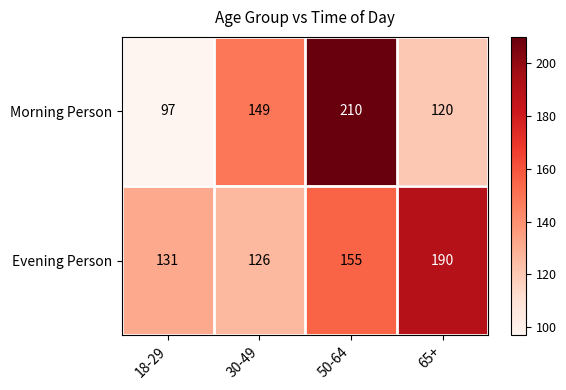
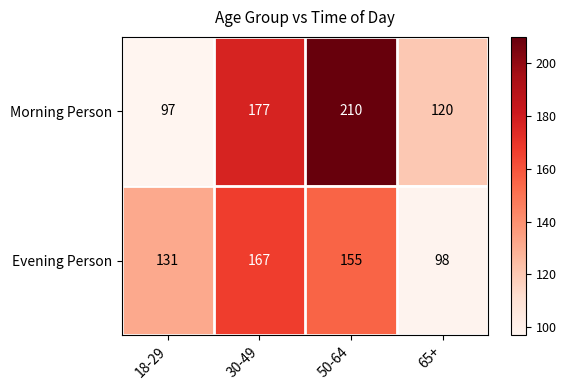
Morning Person, 30-49: 149 -> 177
Evening Person, 30-49: 126 -> 167
Evening Person, 65+: 190 -> 98
